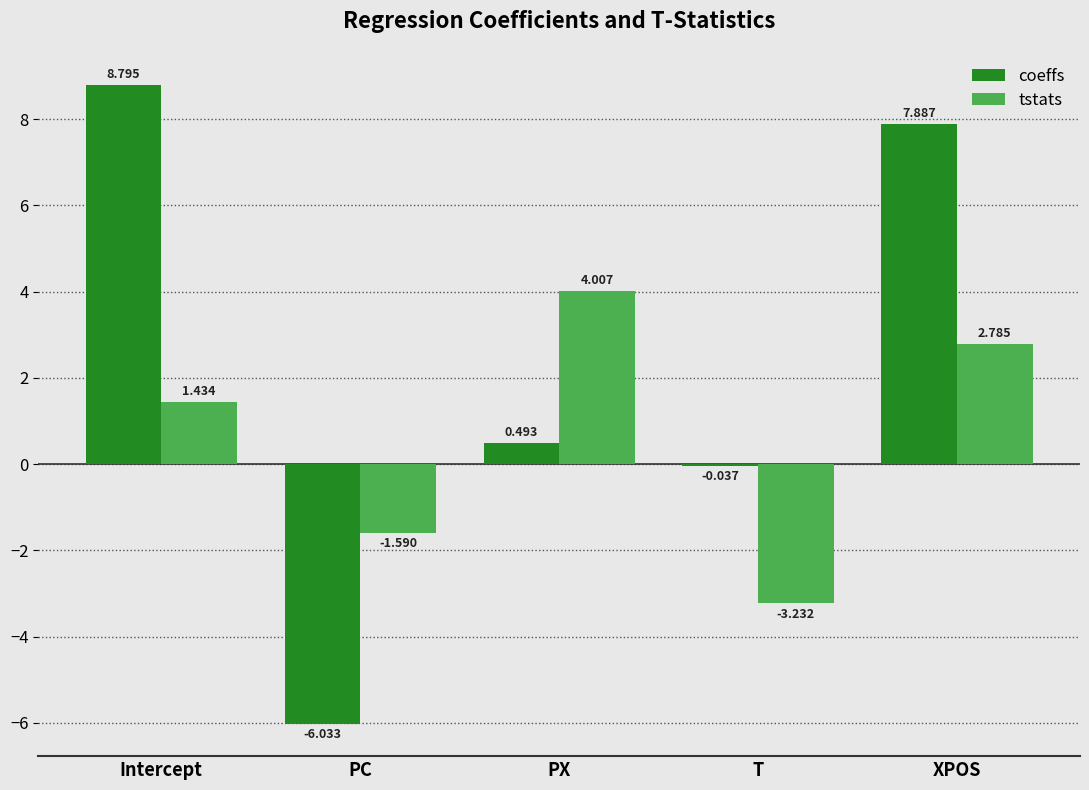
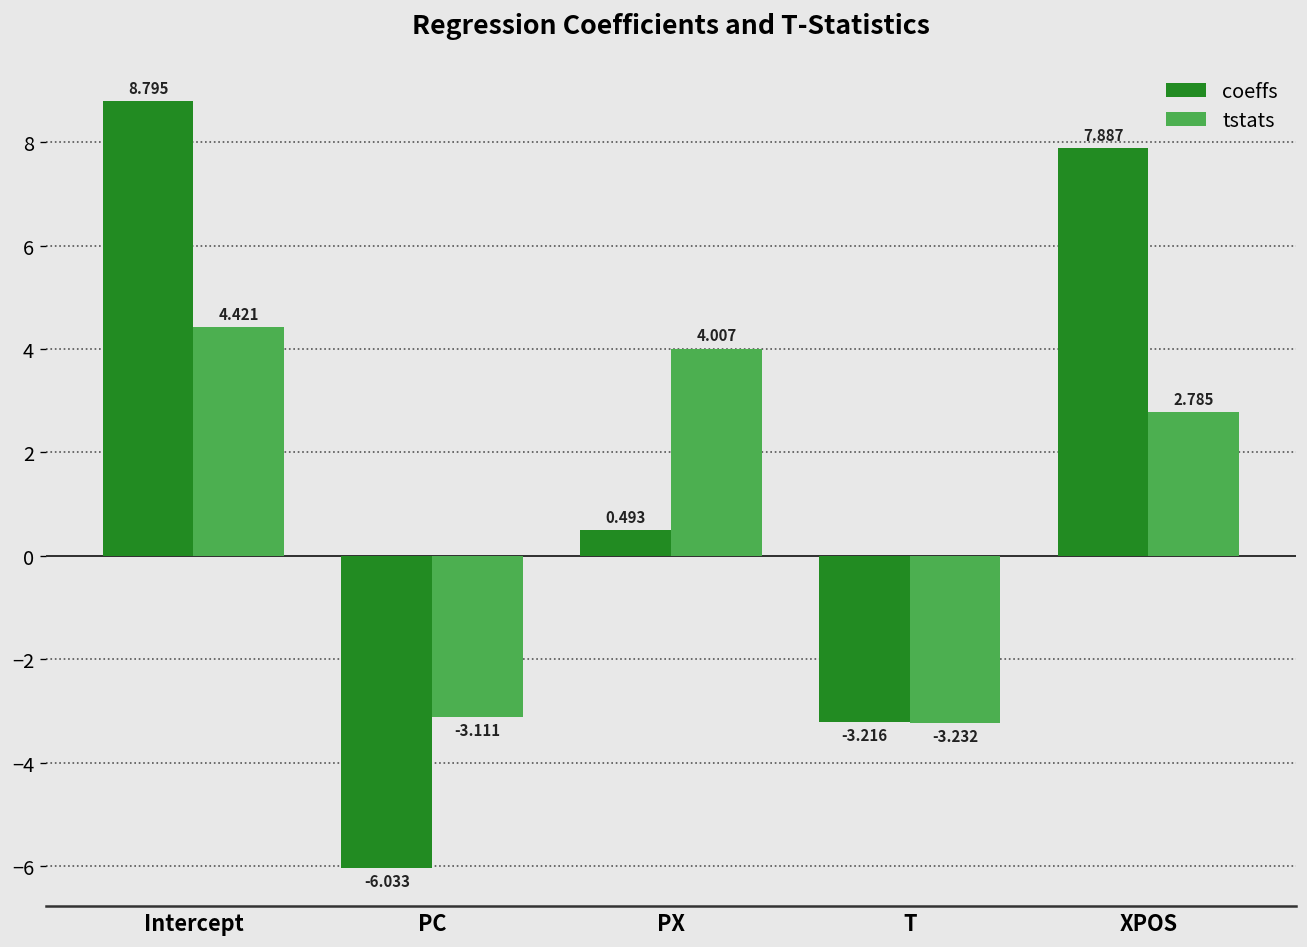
tstats, Intercept: 1.434 -> 4.421
tstats, PC: -1.590 -> -3.111
coeffs, T: -0.037 -> -3.216
